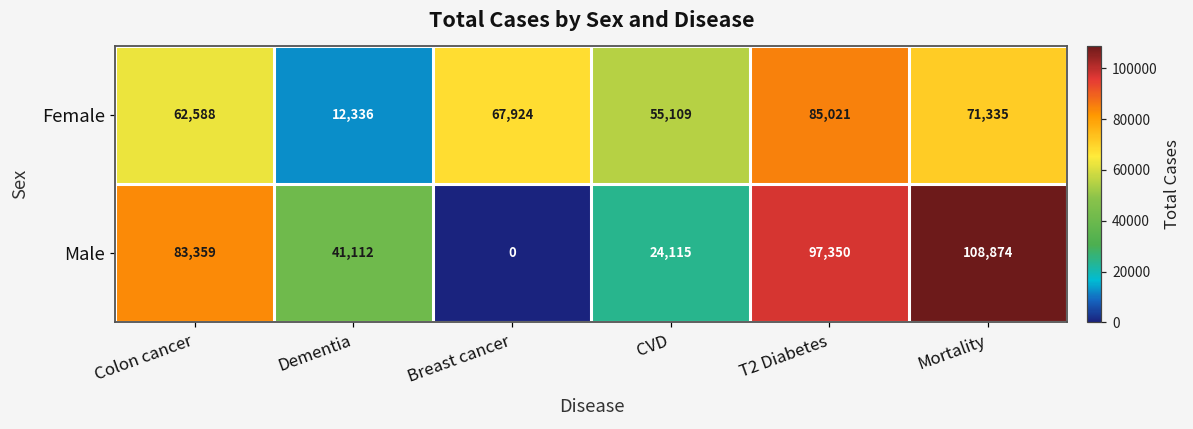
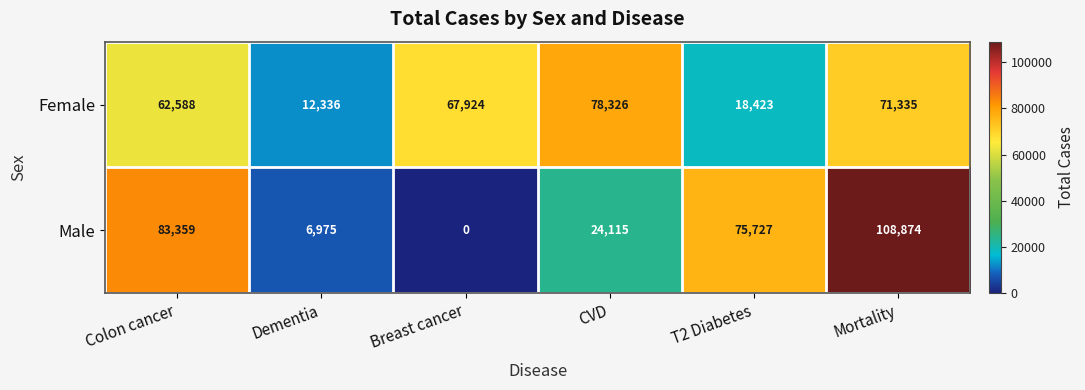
Female, CVD: 55,109 -> 78,326
Female, T2 Diabetes: 85,021 -> 18,423
Male, Dementia: 41,112 -> 6,975
Male, T2 Diabetes: 97,350 -> 75,727
